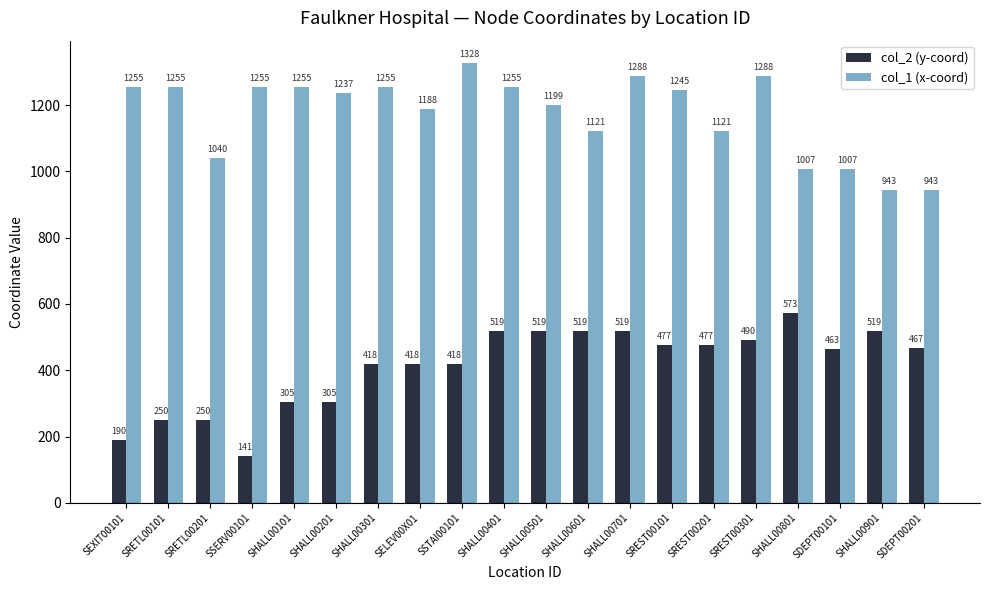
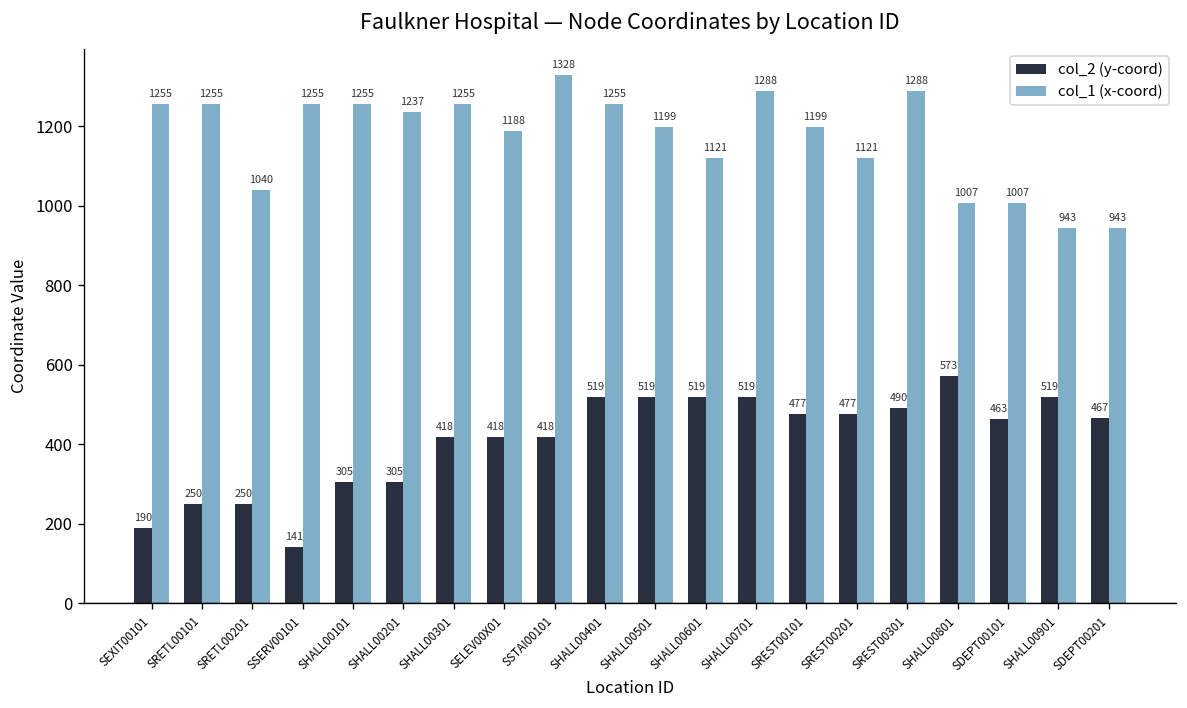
col_1 (x-coord), SREST00101: 1245 -> 1199
